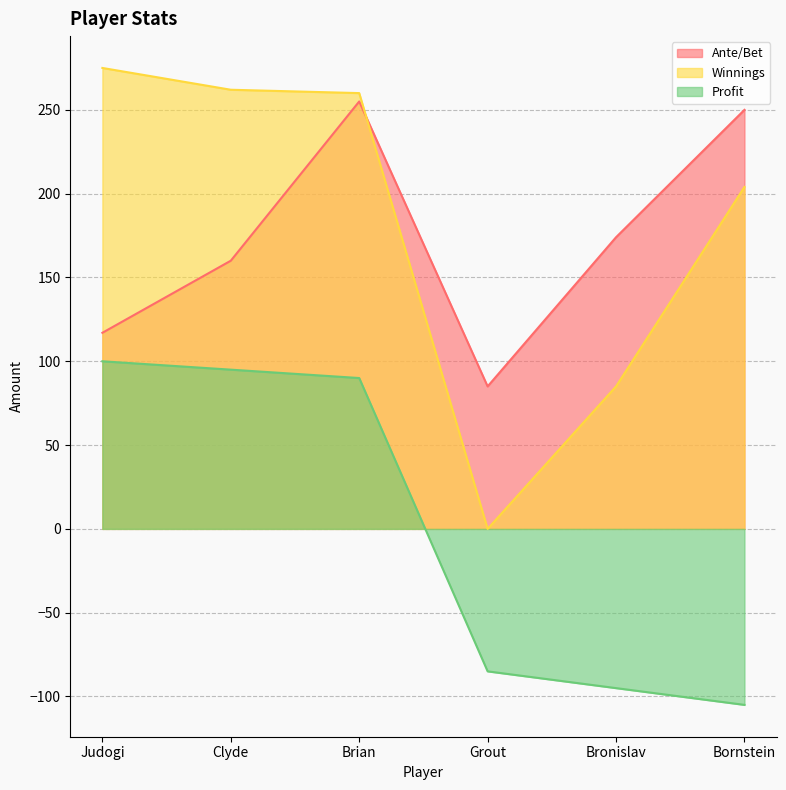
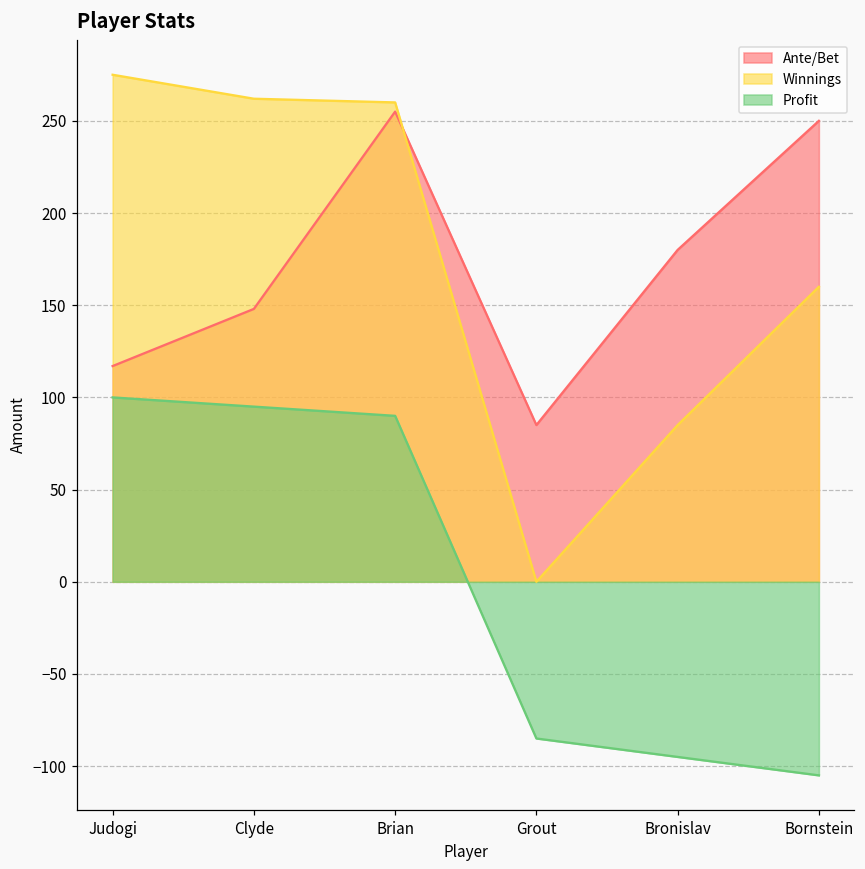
Ante/Bet, Clyde: 160 -> 148
Ante/Bet, Bronislav: 174 -> 180
Winnings, Bornstein: 204 -> 160
